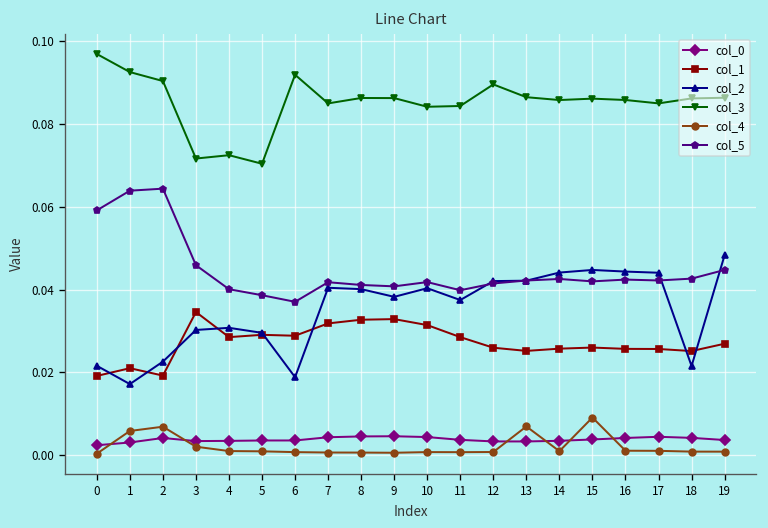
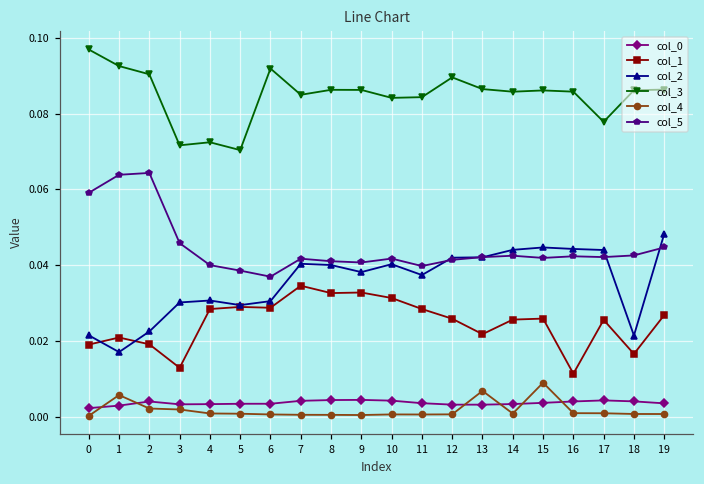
col_4, 2: 0.007 -> 0.002
col_1, 3: 0.035 -> 0.013
col_2, 6: 0.019 -> 0.031
col_1, 7: 0.032 -> 0.035
col_1, 13: 0.025 -> 0.022
col_1, 16: 0.026 -> 0.011
col_3, 17: 0.085 -> 0.078
col_1, 18: 0.025 -> 0.017
